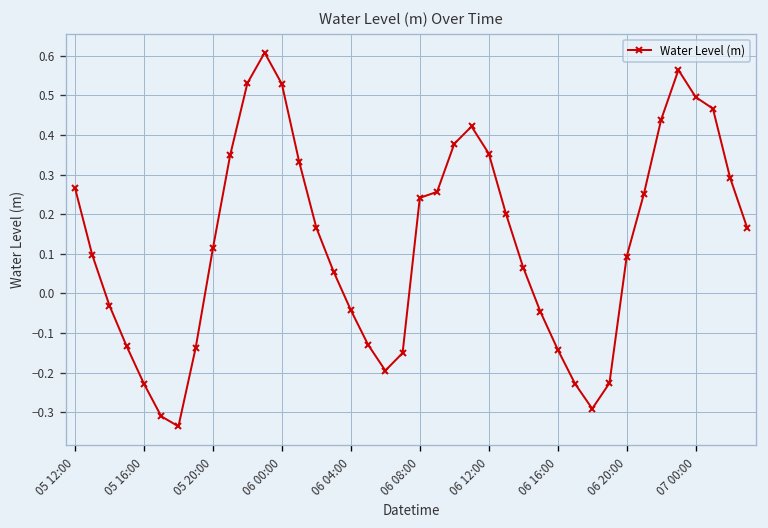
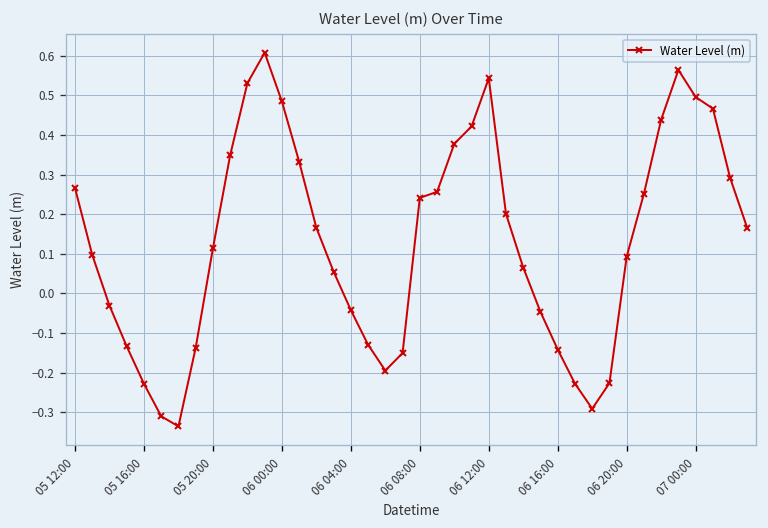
06 00:00: 0.53 -> 0.48
06 12:00: 0.35 -> 0.54
